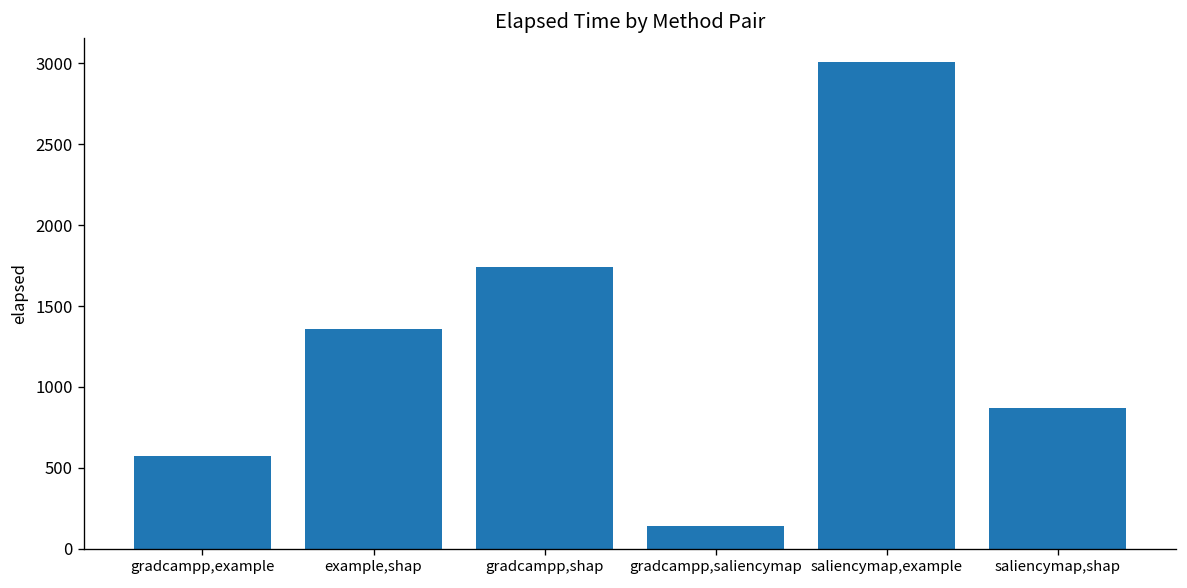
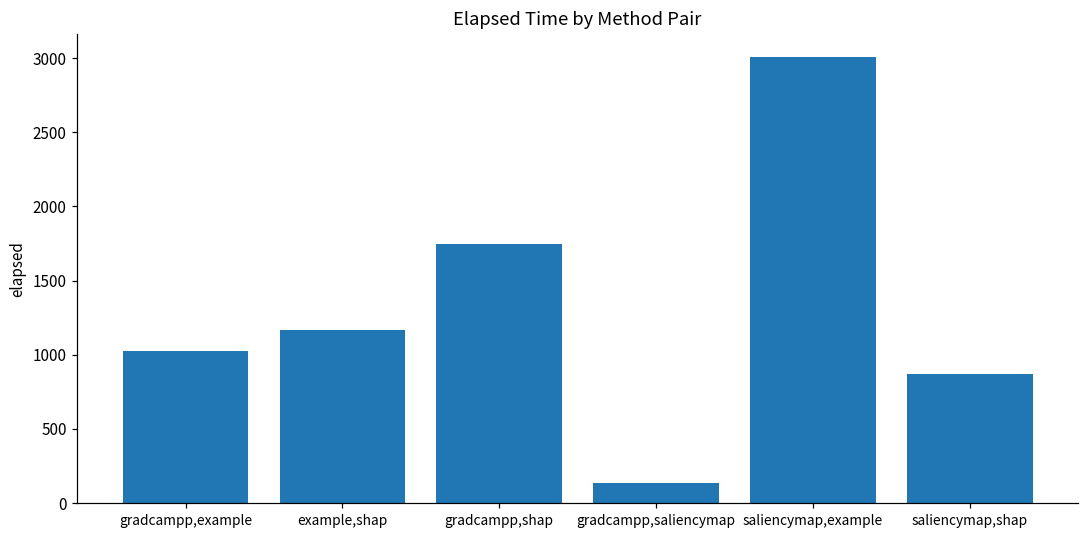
gradcampp,example: 570 -> 1030
example,shap: 1360 -> 1160
